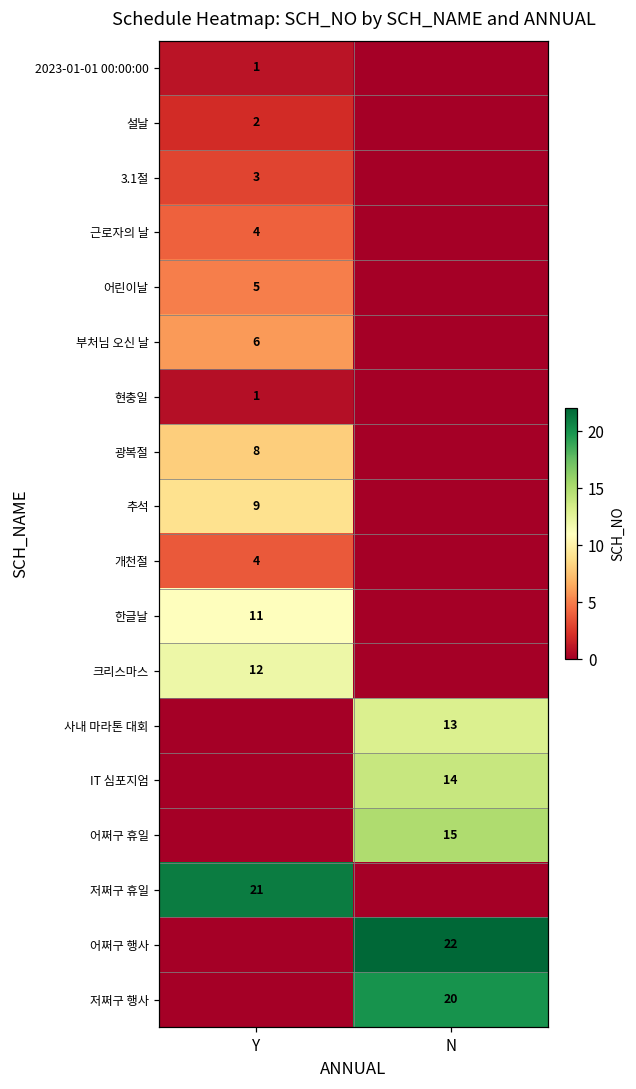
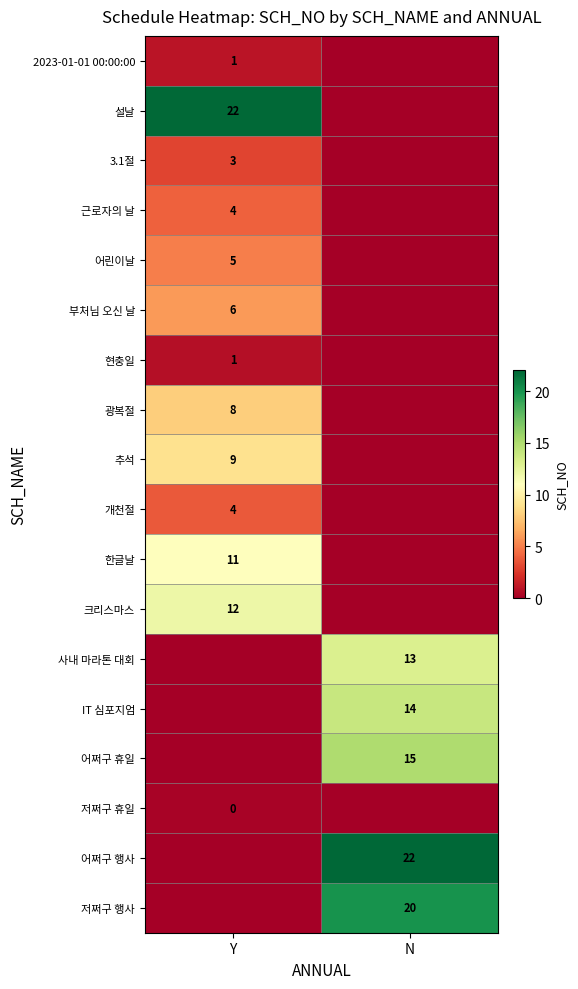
설날, Y: 2 -> 22
저쩌구 휴일, Y: 21 -> 0
